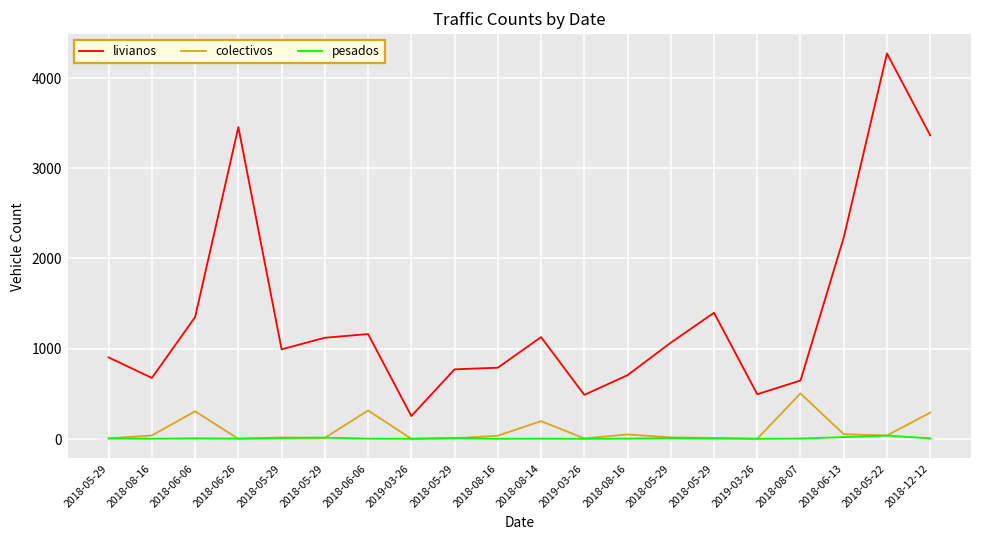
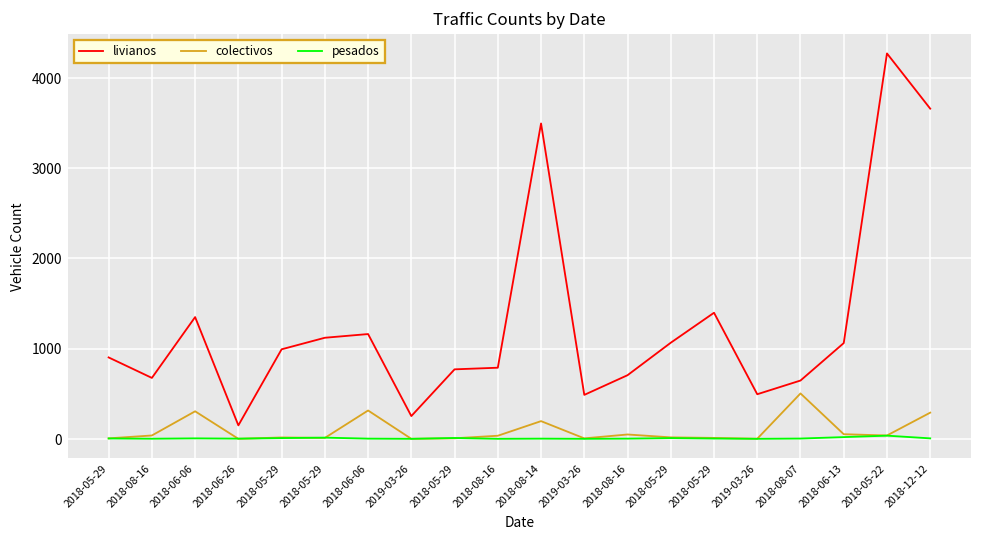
livianos, 2018-06-26: 3500 -> 100
livianos, 2018-08-14: 1100 -> 3500
livianos, 2018-06-13: 2200 -> 1100
livianos, 2018-12-12: 3400 -> 3700
